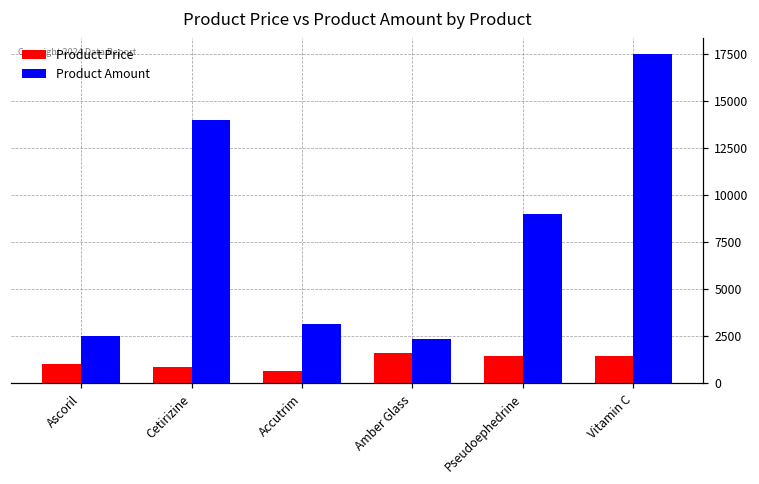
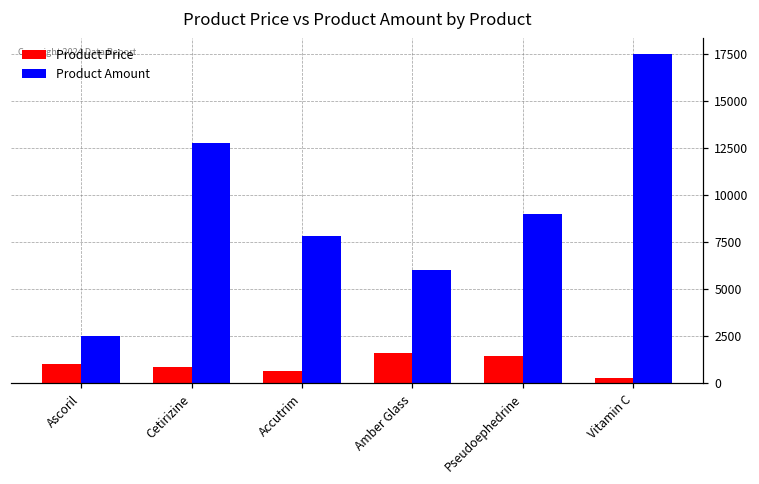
Product Amount, Cetirizine: 14000 -> 12800
Product Amount, Accutrim: 3200 -> 7800
Product Amount, Amber Glass: 2300 -> 6000
Product Price, Vitamin C: 1400 -> 300
